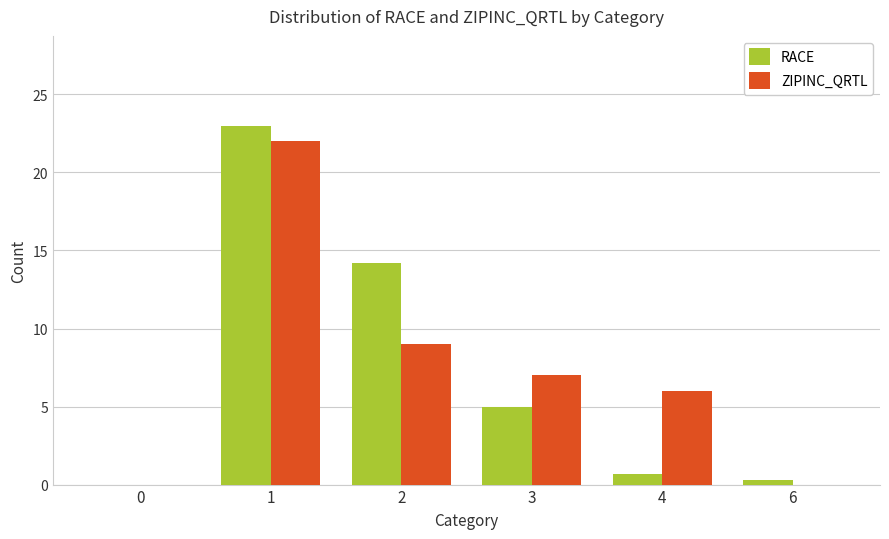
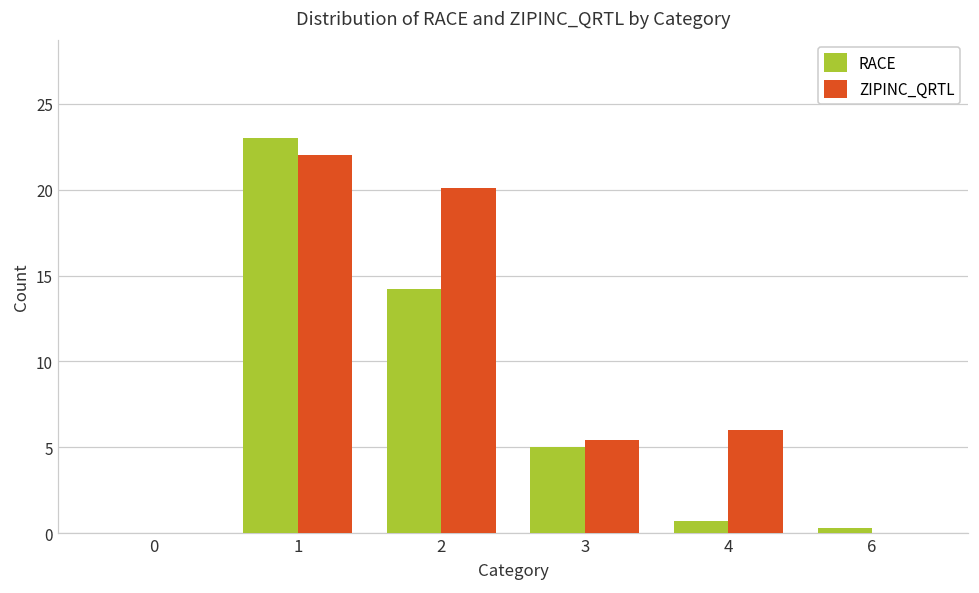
ZIPINC_QRTL, 2: 9.0 -> 20.1
ZIPINC_QRTL, 3: 7.0 -> 5.4
